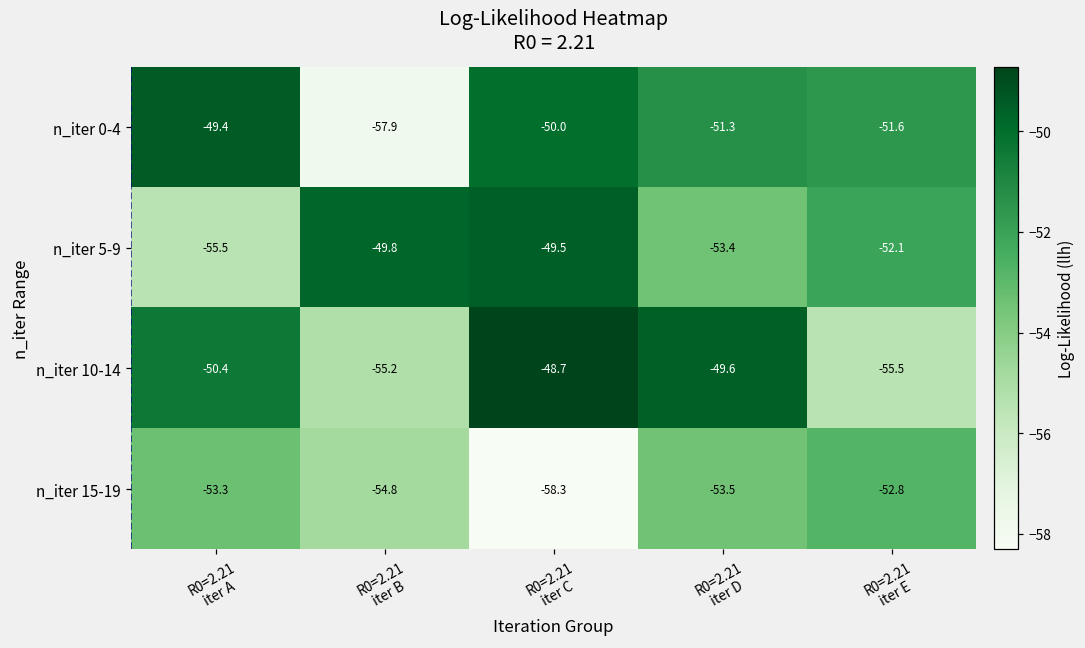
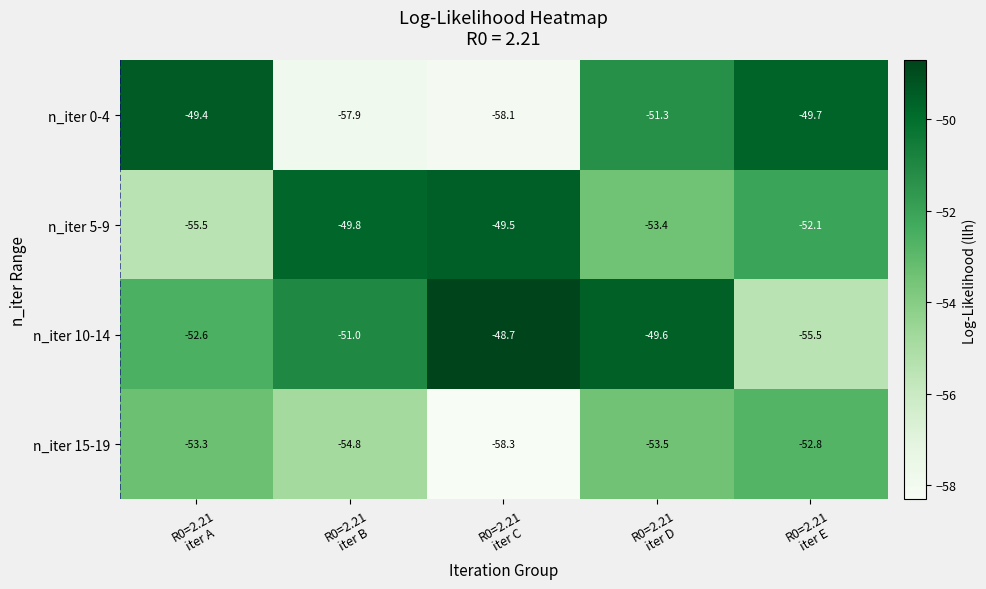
n_iter 0-4, R0=2.21 iter C: -50.0 -> -58.1
n_iter 0-4, R0=2.21 iter E: -51.6 -> -49.7
n_iter 10-14, R0=2.21 iter A: -50.4 -> -52.6
n_iter 10-14, R0=2.21 iter B: -55.2 -> -51.0
